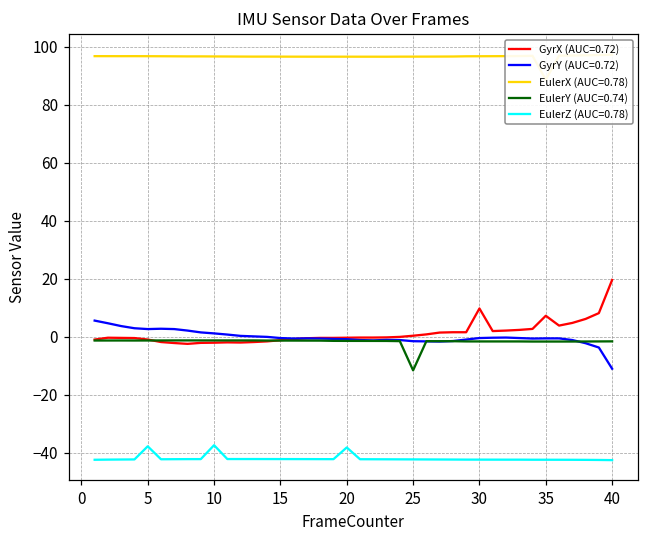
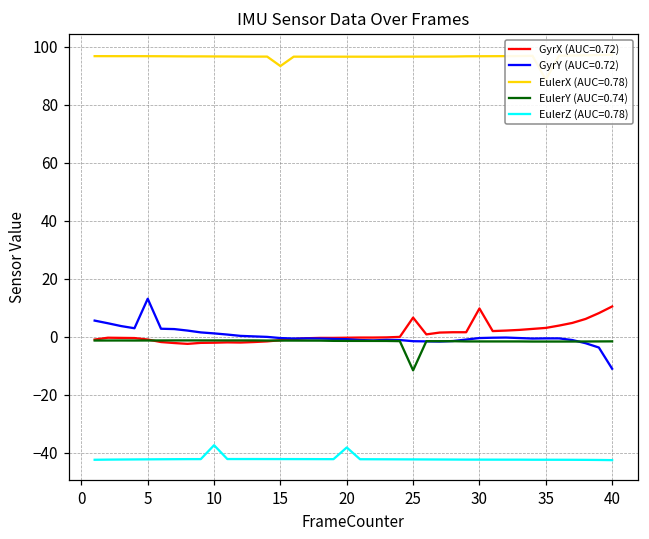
GyrY (AUC=0.72), 5: 3 -> 13
EulerZ (AUC=0.78), 5: -38 -> -42
EulerX (AUC=0.78), 15: 97 -> 93
GyrX (AUC=0.72), 25: 0 -> 7
GyrX (AUC=0.72), 35: 7 -> 3
GyrX (AUC=0.72), 40: 20 -> 10
